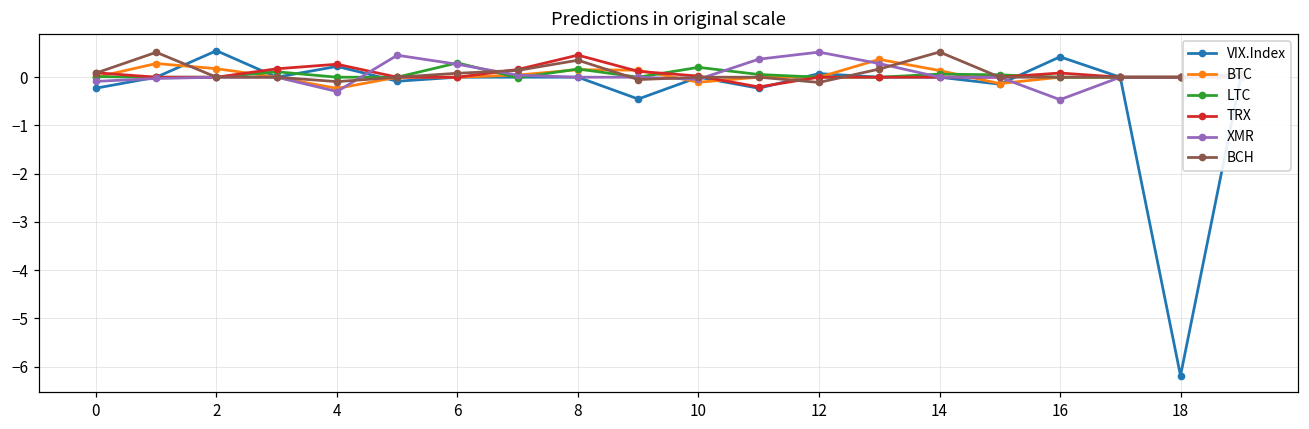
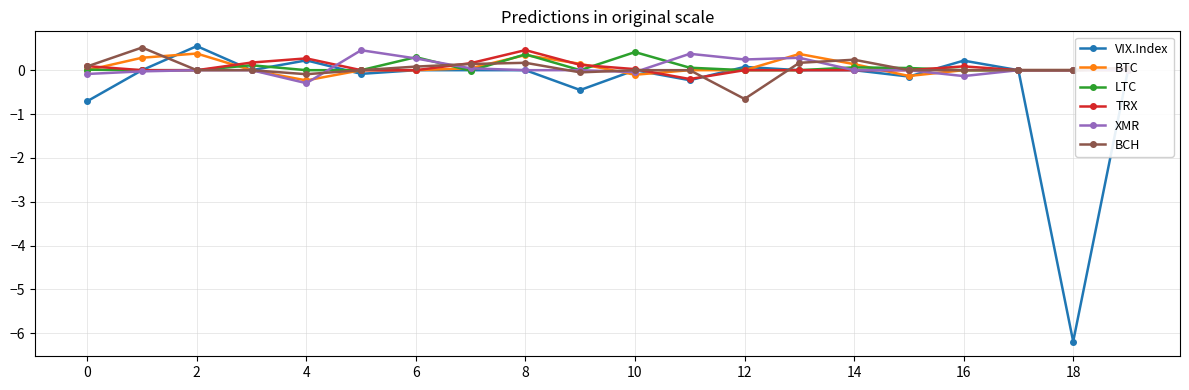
VIX.Index, 0: -0.2 -> -0.7
BTC, 2: 0.2 -> 0.4
BTC, 8: 0.2 -> 0.3
LTC, 8: 0.2 -> 0.4
BCH, 8: 0.4 -> 0.2
LTC, 10: 0.2 -> 0.4
XMR, 12: 0.5 -> 0.2
BCH, 12: -0.1 -> -0.7
BCH, 14: 0.5 -> 0.2
VIX.Index, 16: 0.4 -> 0.2
XMR, 16: -0.5 -> -0.1
